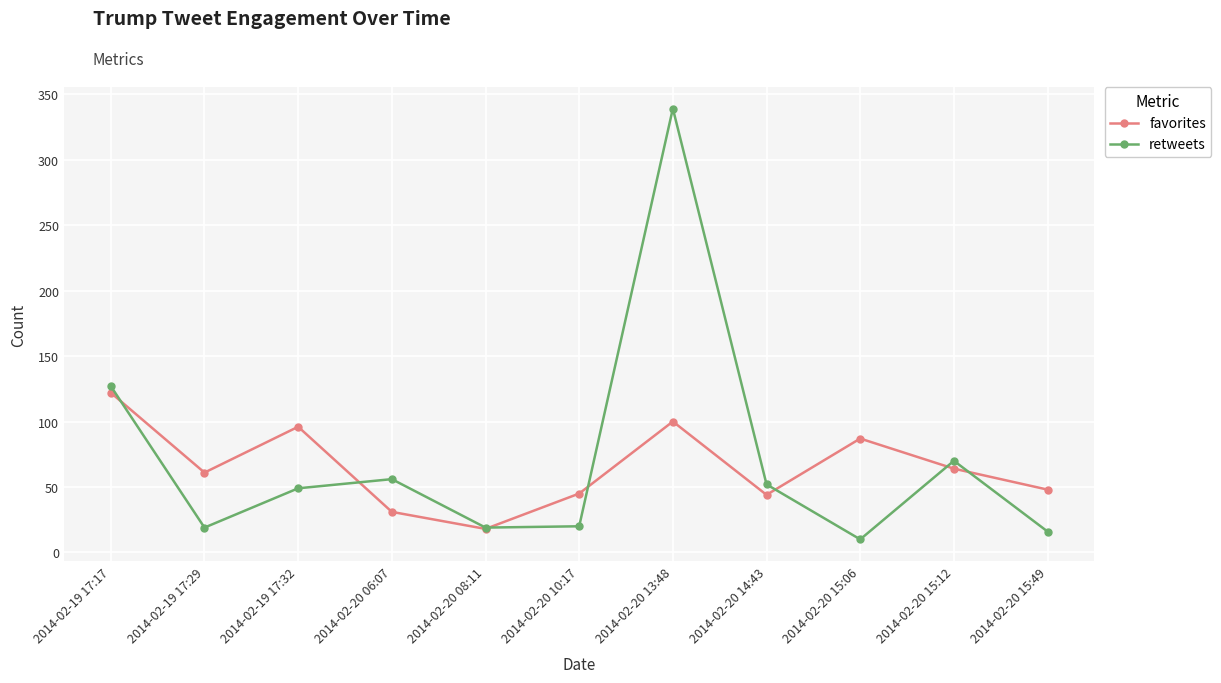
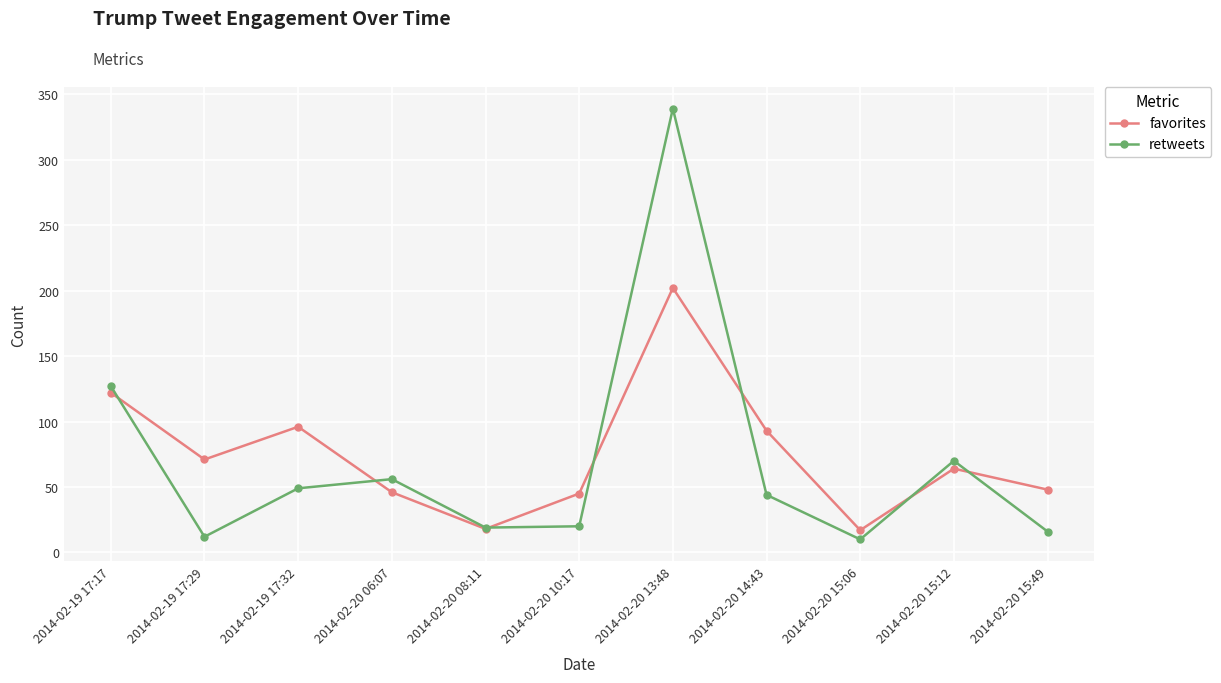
favorites, 2014-02-19 17:29: 61 -> 71
retweets, 2014-02-19 17:29: 19 -> 12
favorites, 2014-02-20 06:07: 31 -> 46
favorites, 2014-02-20 13:48: 100 -> 202
favorites, 2014-02-20 14:43: 44 -> 93
retweets, 2014-02-20 14:43: 52 -> 44
favorites, 2014-02-20 15:06: 87 -> 17
